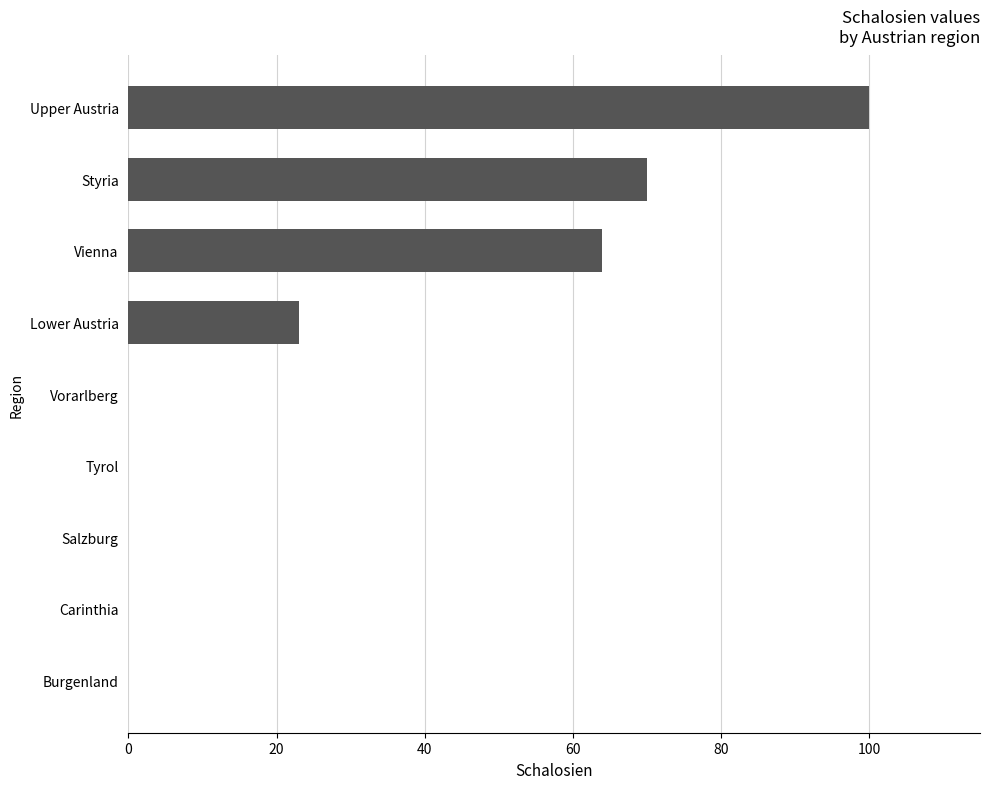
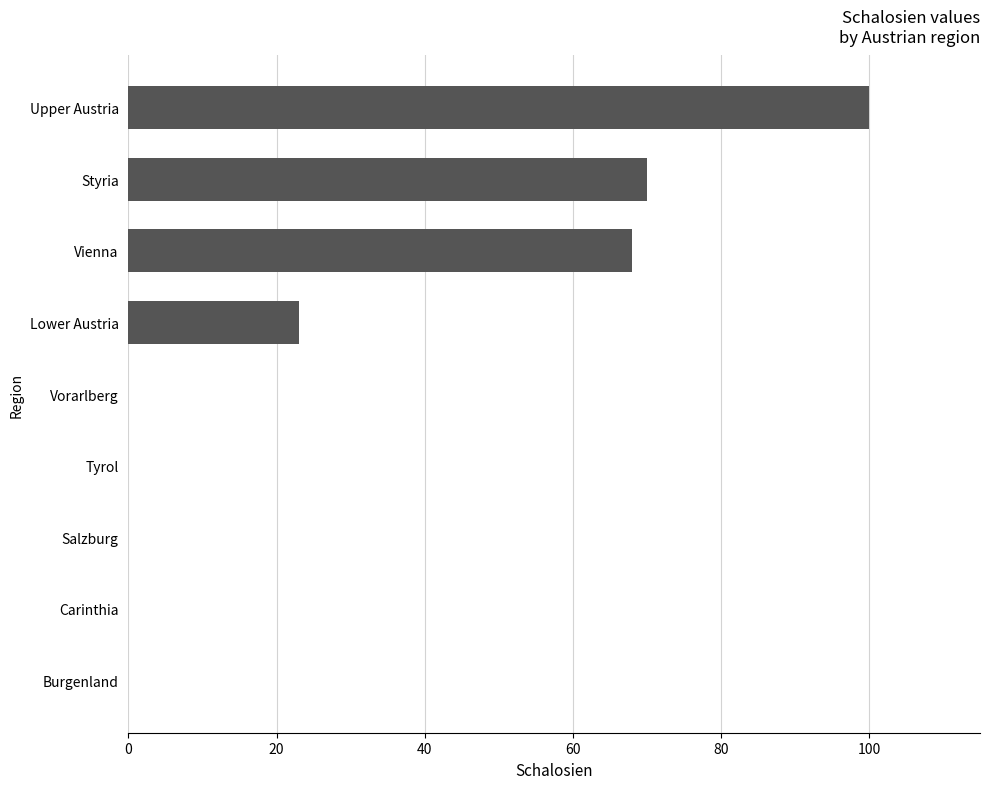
Vienna: 64 -> 68
